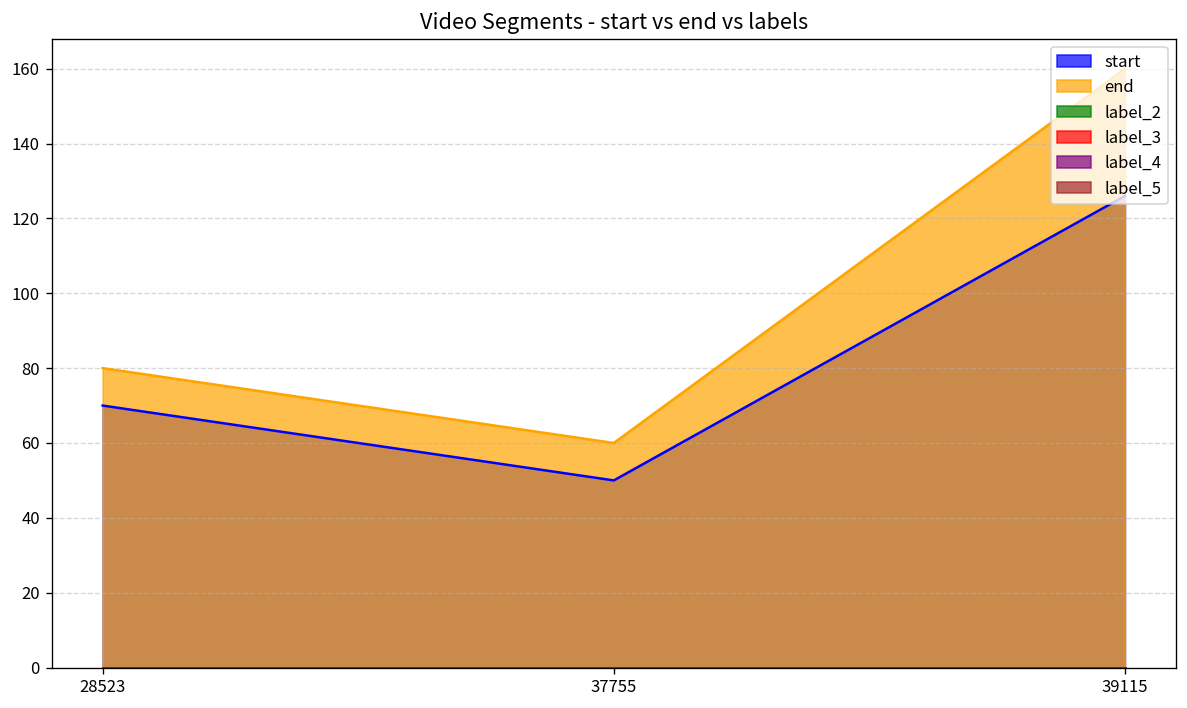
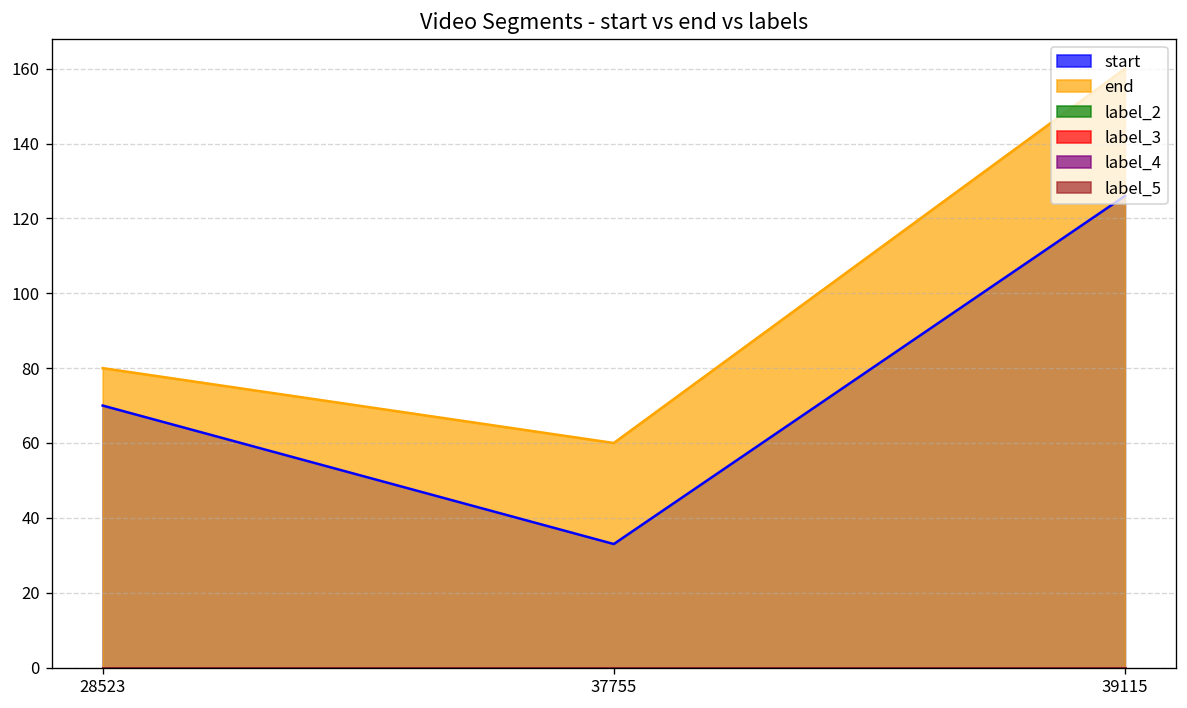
start, 37755: 50 -> 33
